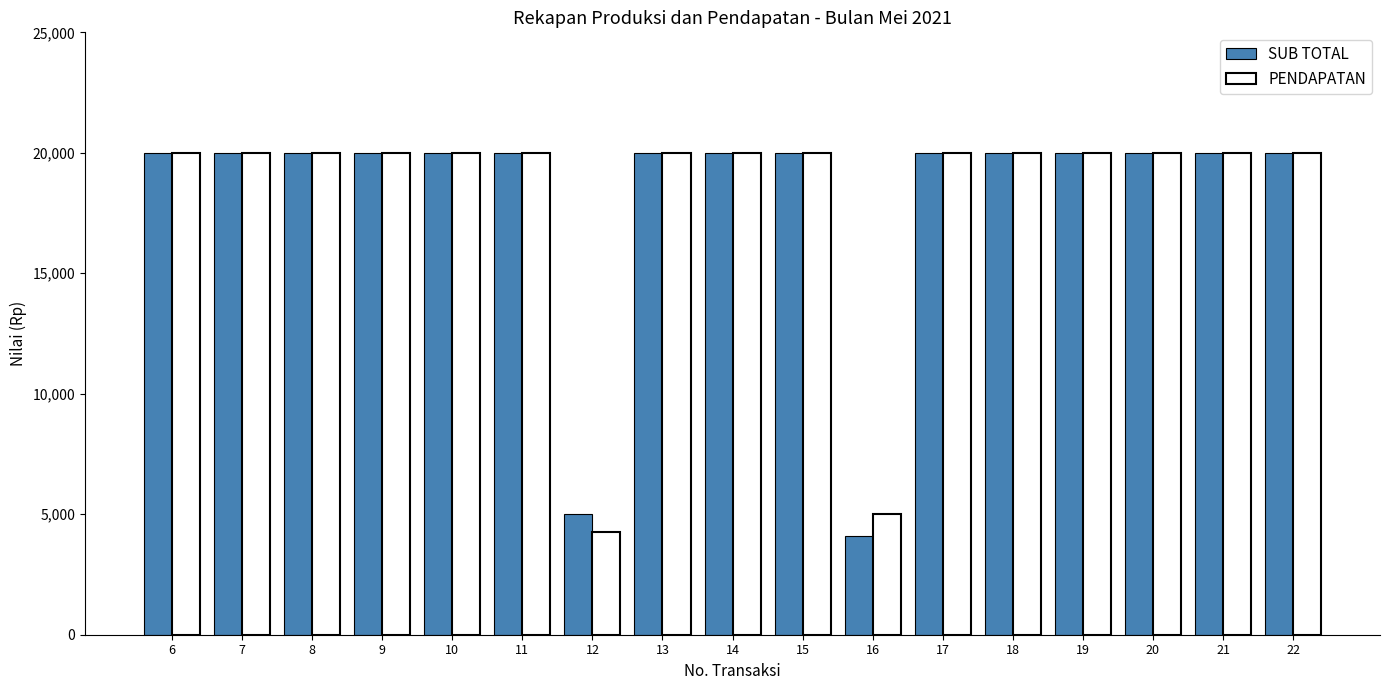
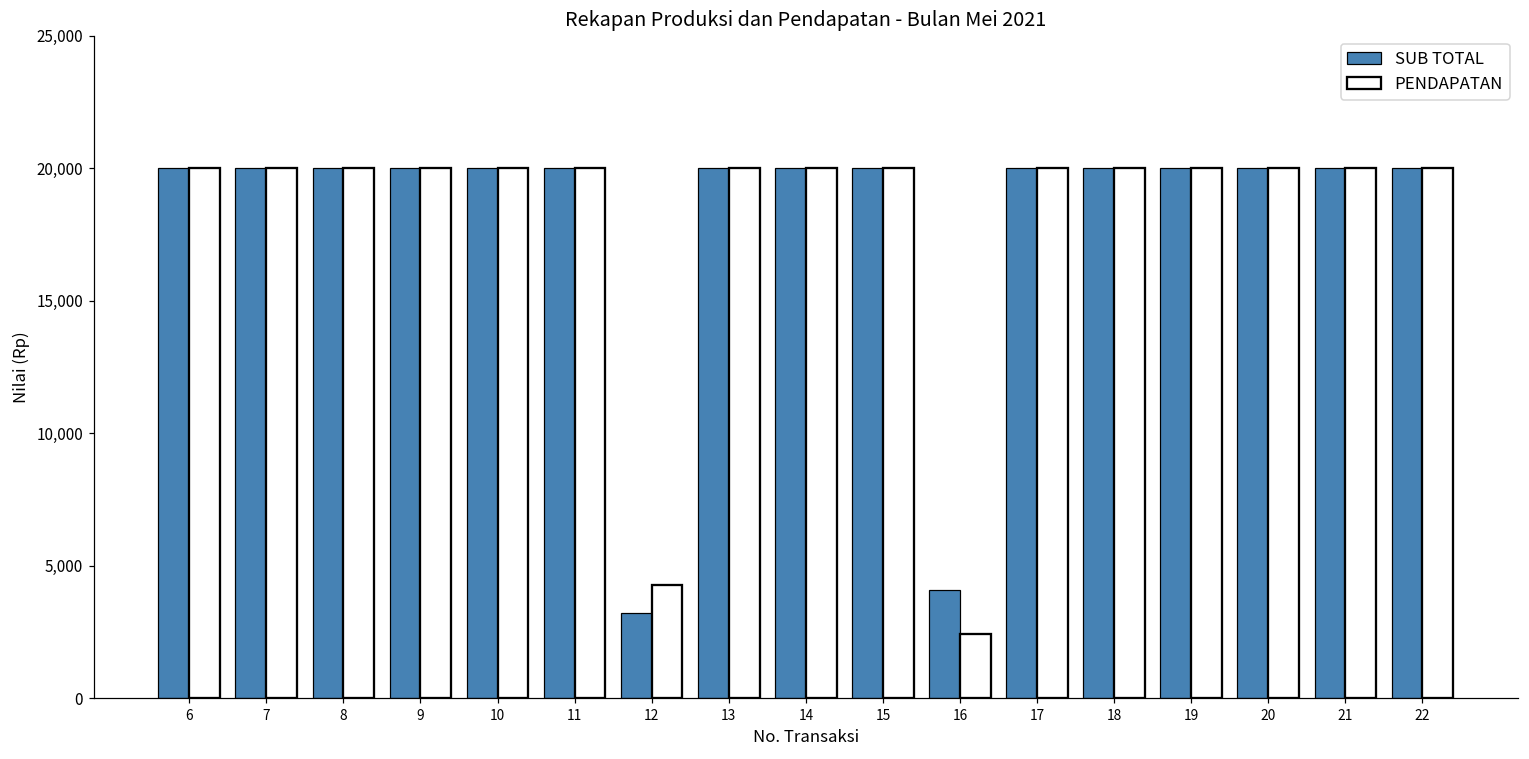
SUB TOTAL, 12: 5,000 -> 3,200
PENDAPATAN, 16: 5,000 -> 2,400
